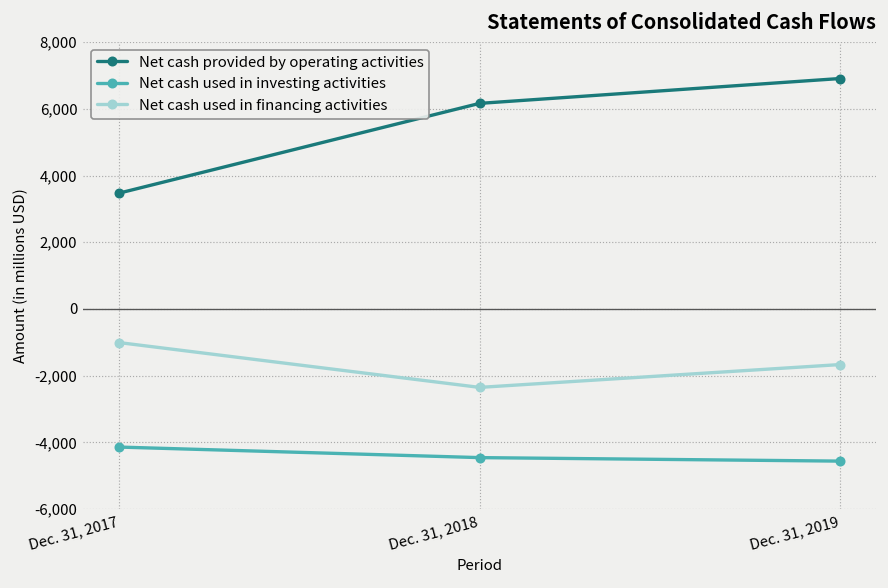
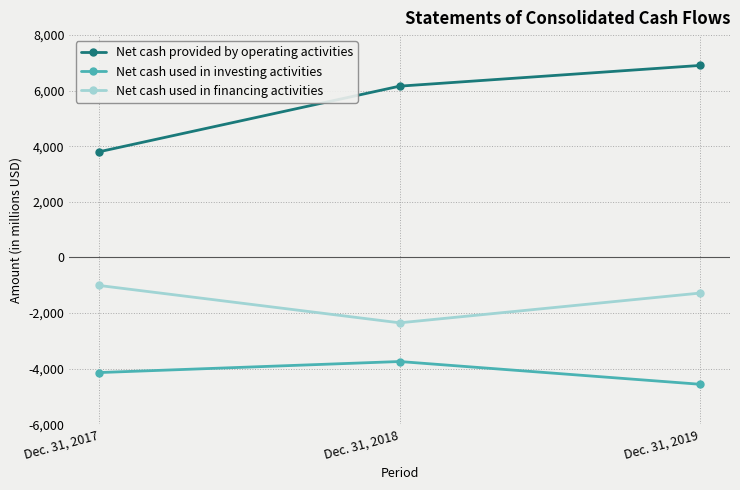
Net cash provided by operating activities, Dec. 31, 2017: 3,500 -> 3,800
Net cash used in investing activities, Dec. 31, 2018: -4,500 -> -3,700
Net cash used in financing activities, Dec. 31, 2019: -1,700 -> -1,300
